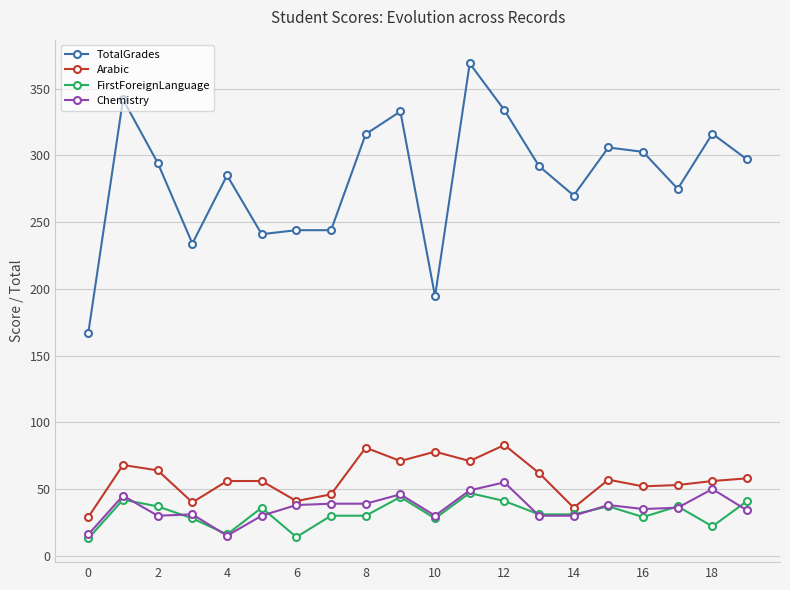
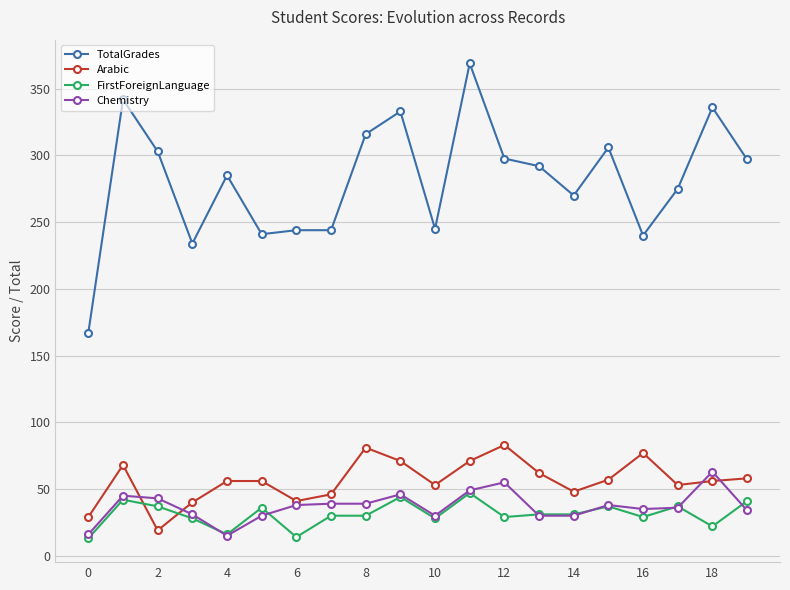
TotalGrades, 2: 295 -> 303
Arabic, 2: 64 -> 19
Chemistry, 2: 30 -> 43
TotalGrades, 10: 194 -> 245
Arabic, 10: 78 -> 53
TotalGrades, 12: 334 -> 298
FirstForeignLanguage, 12: 41 -> 29
Arabic, 14: 36 -> 48
TotalGrades, 16: 303 -> 240
Arabic, 16: 52 -> 77
TotalGrades, 18: 316 -> 336
Chemistry, 18: 50 -> 63
